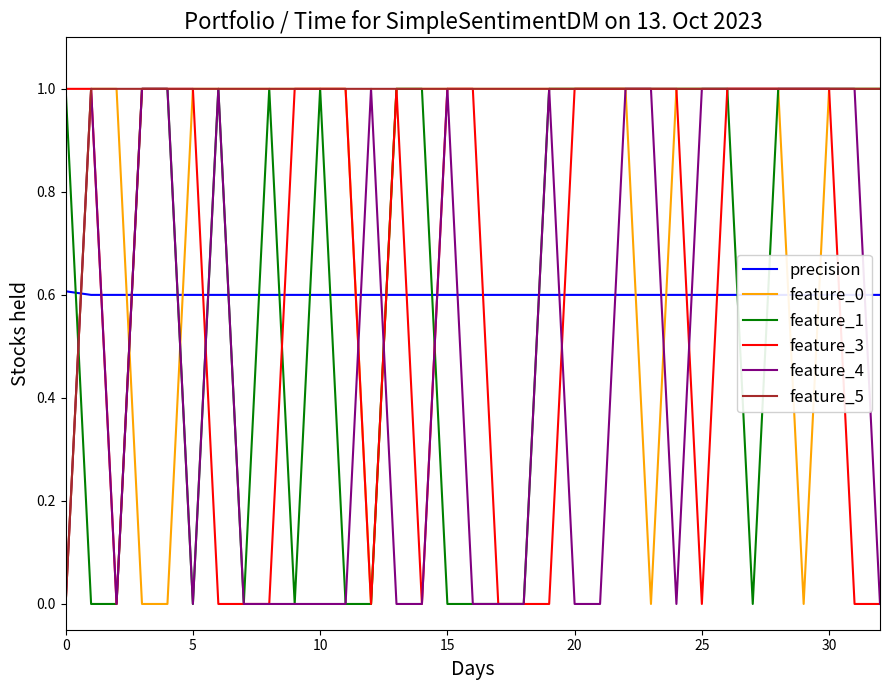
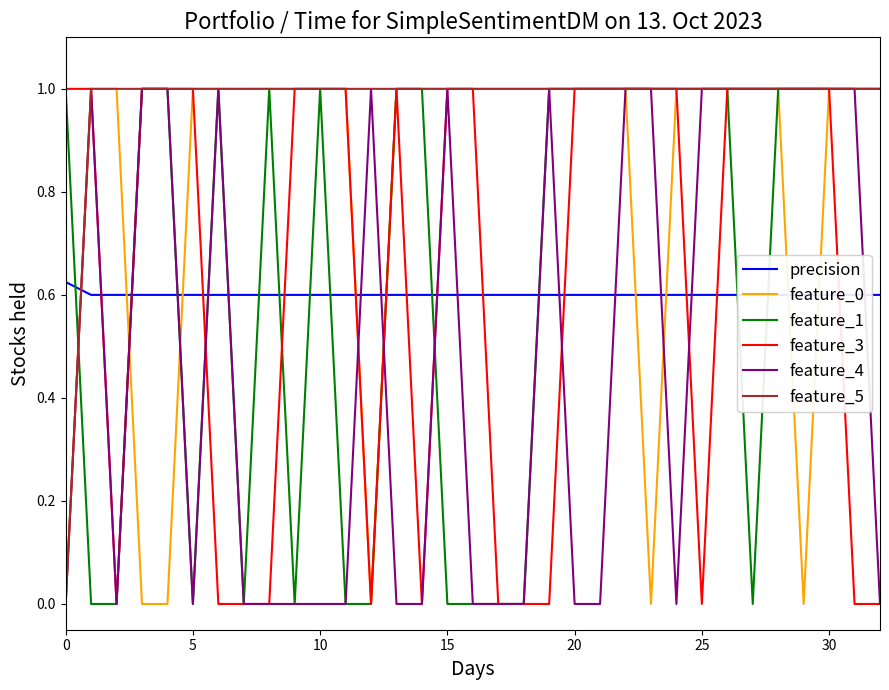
precision, 0: 0.61 -> 0.63
